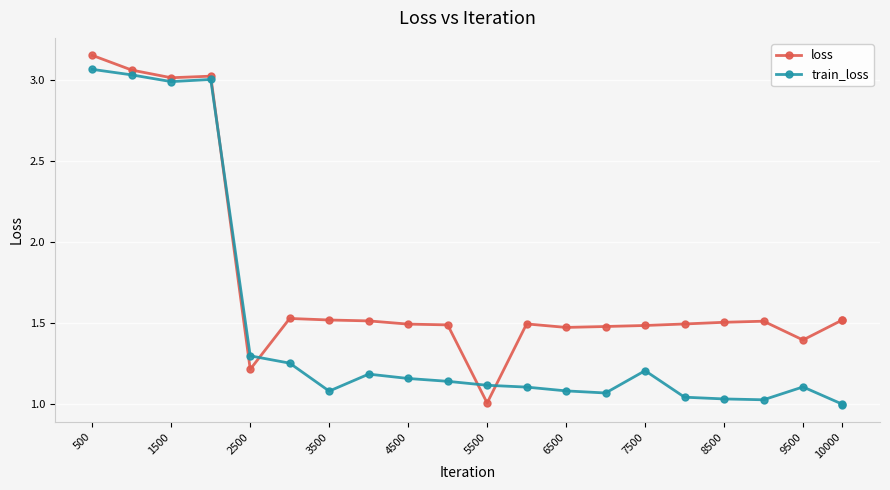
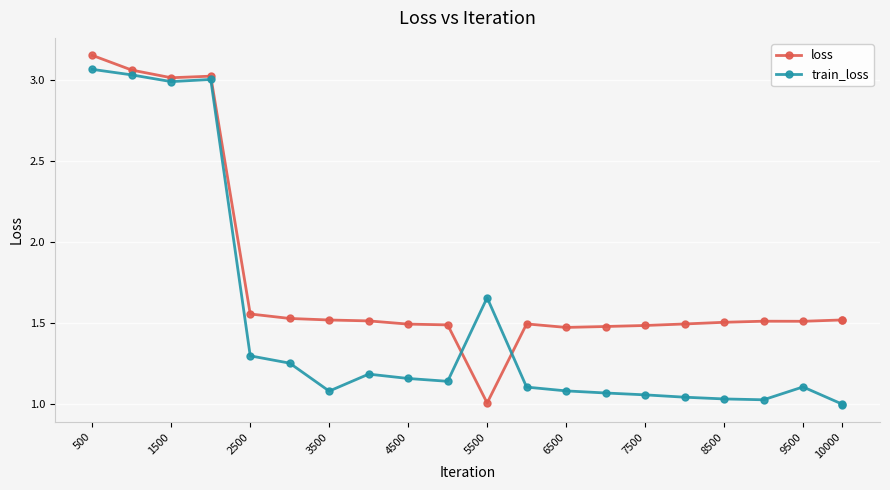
loss, 2500: 1.22 -> 1.56
train_loss, 5500: 1.12 -> 1.66
train_loss, 7500: 1.21 -> 1.06
loss, 9500: 1.40 -> 1.51
